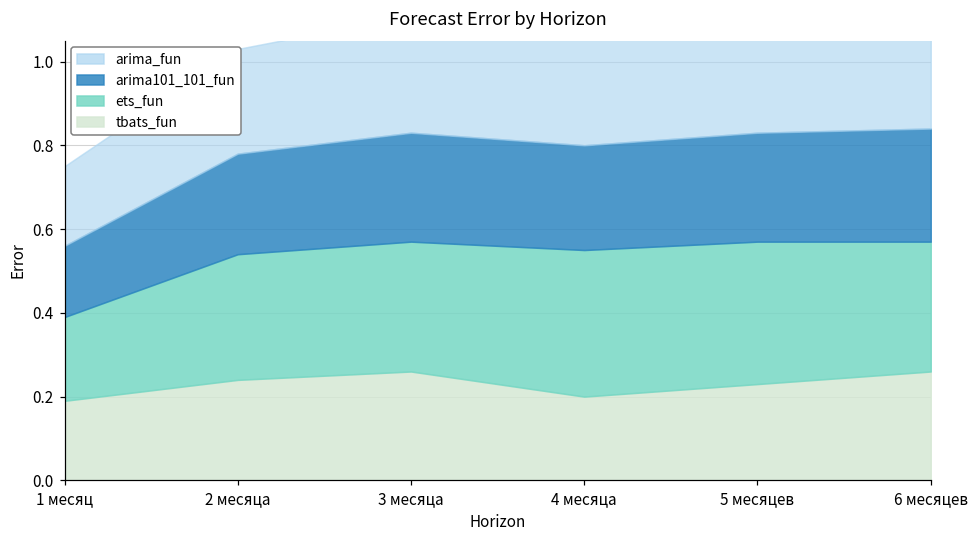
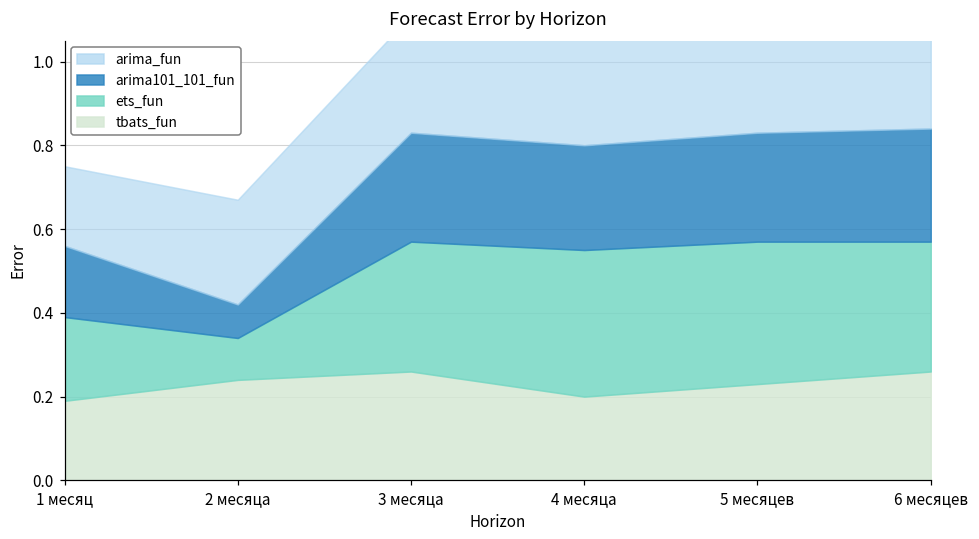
ets_fun, 2 месяца: 0.3 -> 0.1
arima101_101_fun, 2 месяца: 0.24 -> 0.08
